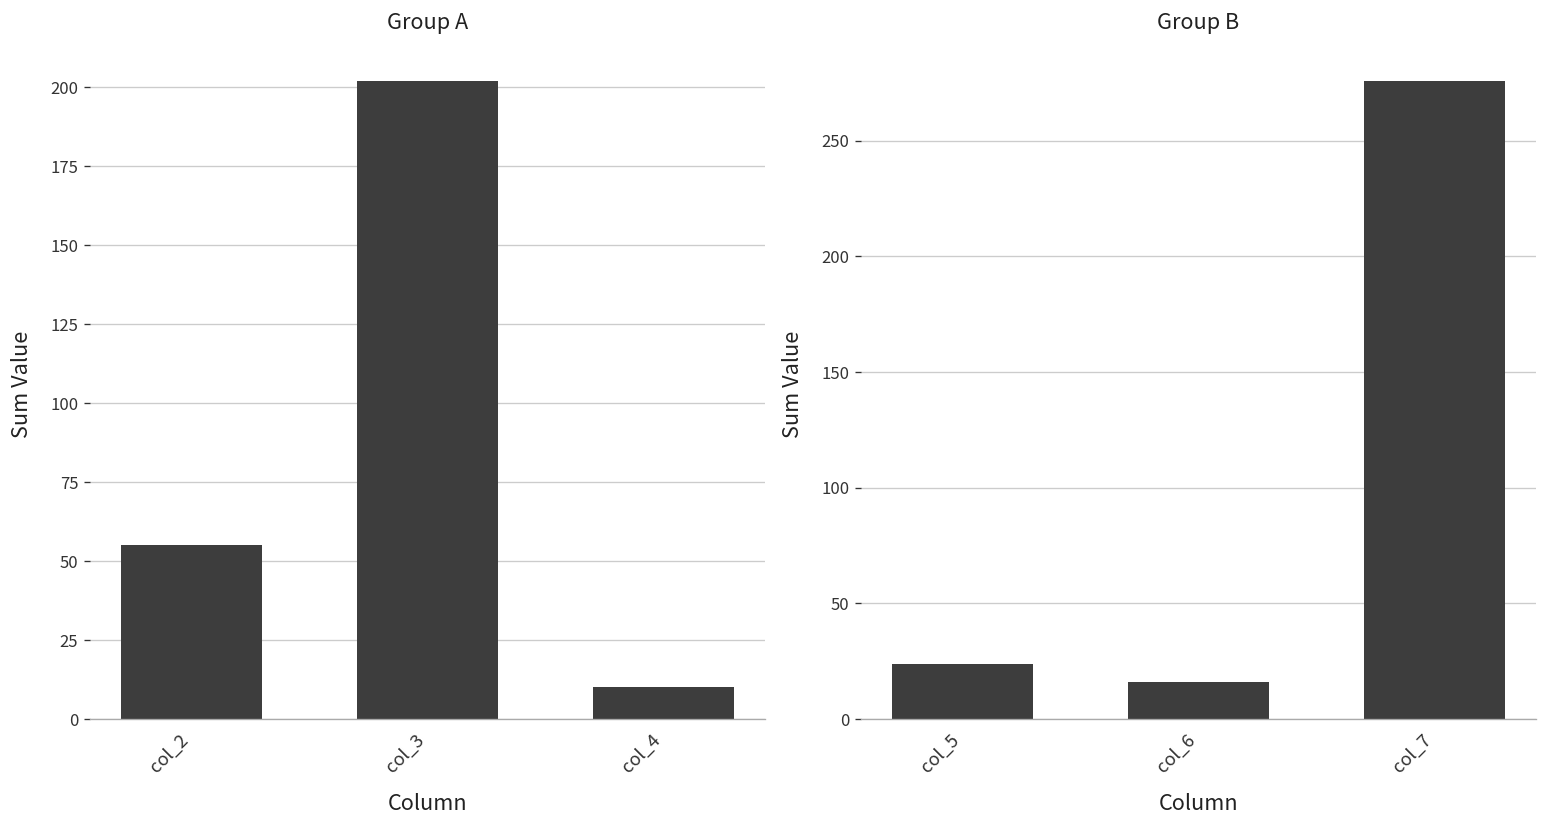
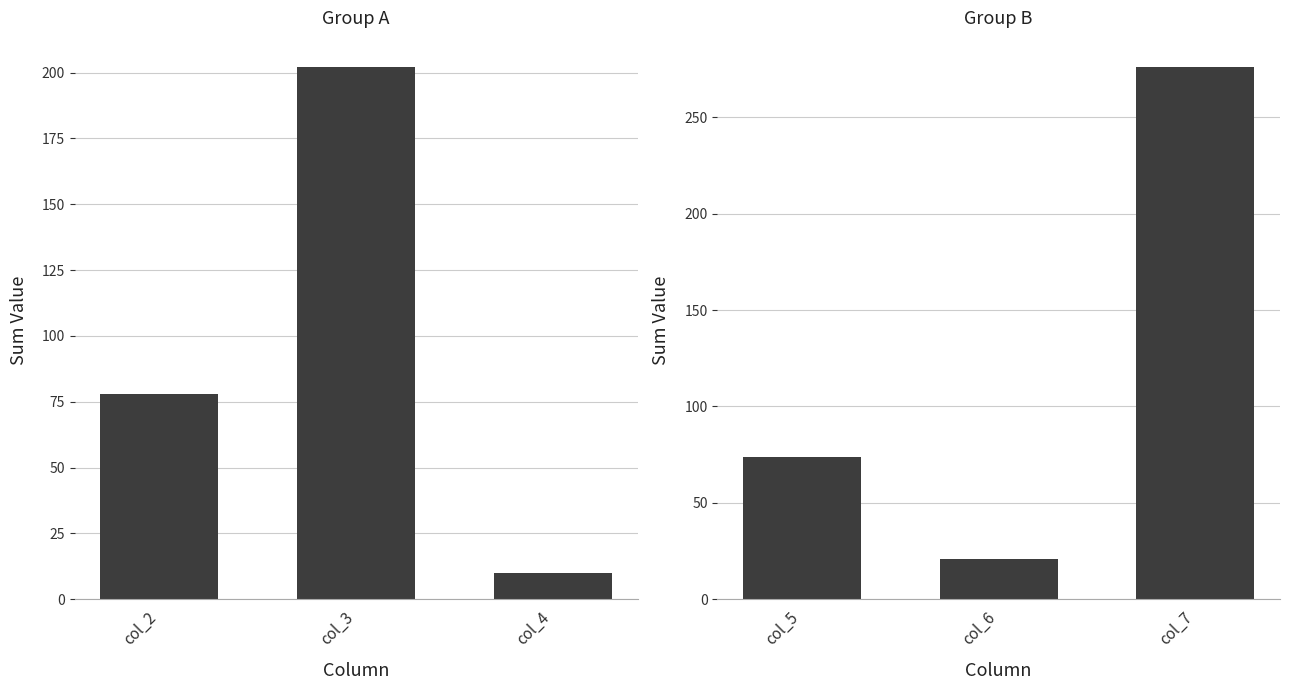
Group A, col_2: 55 -> 78
Group B, col_5: 24 -> 74
Group B, col_6: 16 -> 21
